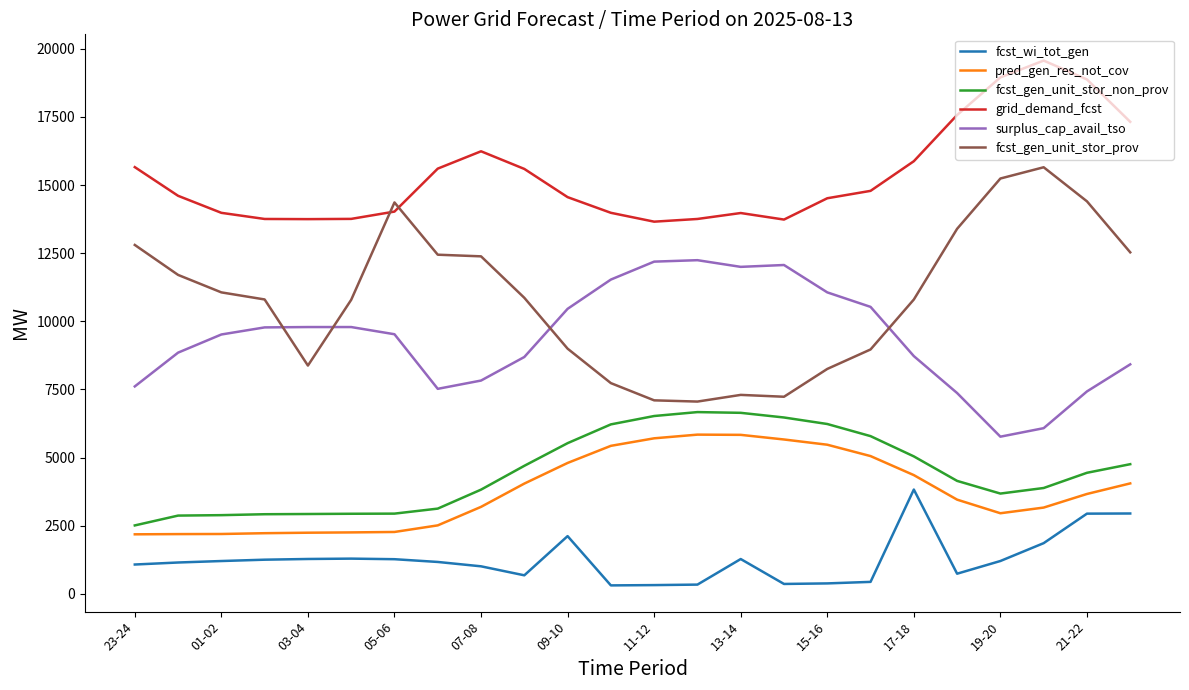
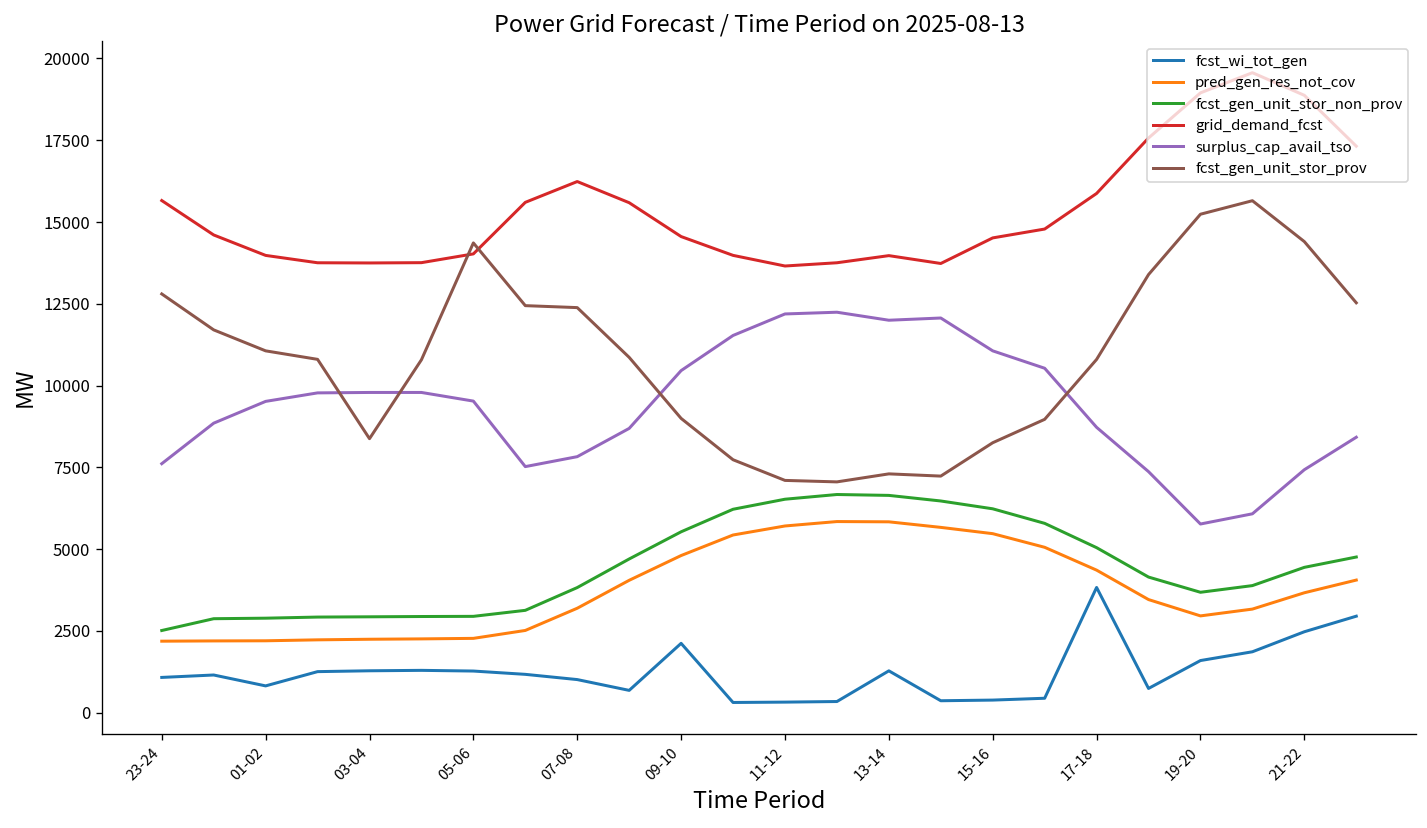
fcst_wi_tot_gen, 01-02: 1200 -> 800
fcst_wi_tot_gen, 19-20: 1200 -> 1600
fcst_wi_tot_gen, 21-22: 2900 -> 2500
